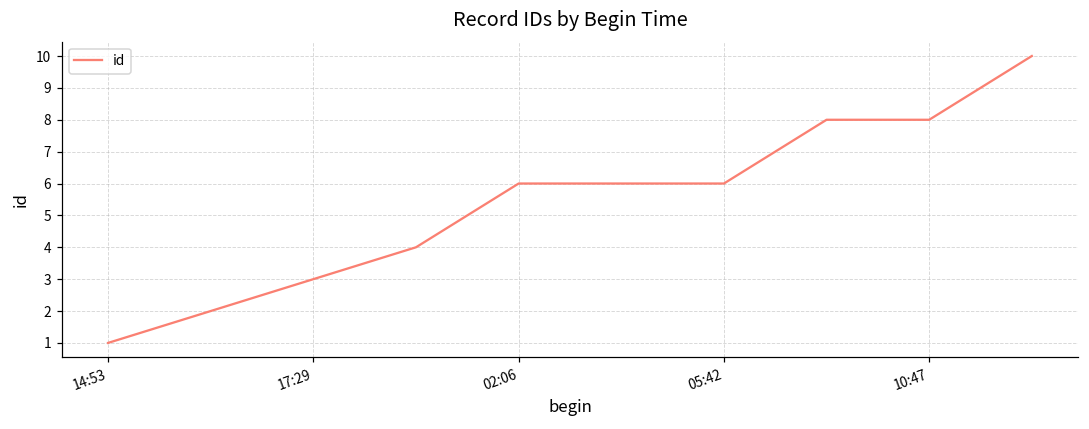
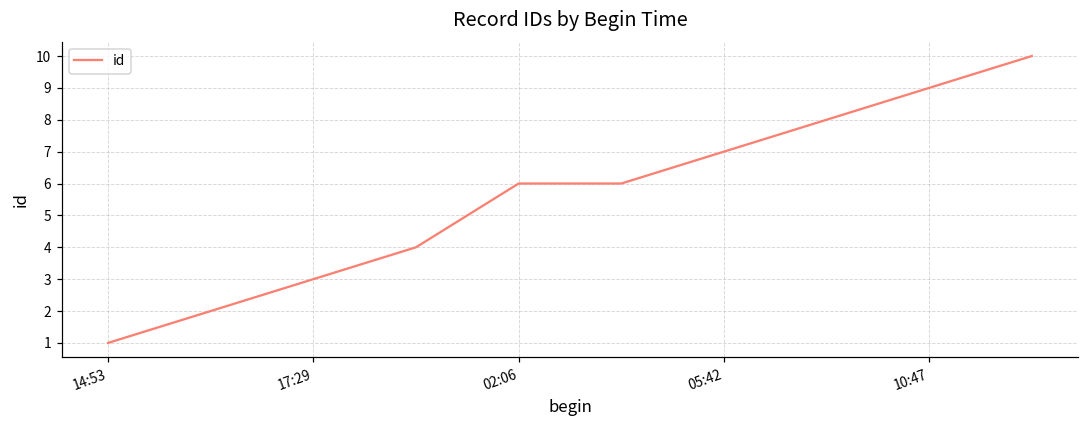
05:42: 6 -> 7
10:47: 8 -> 9
